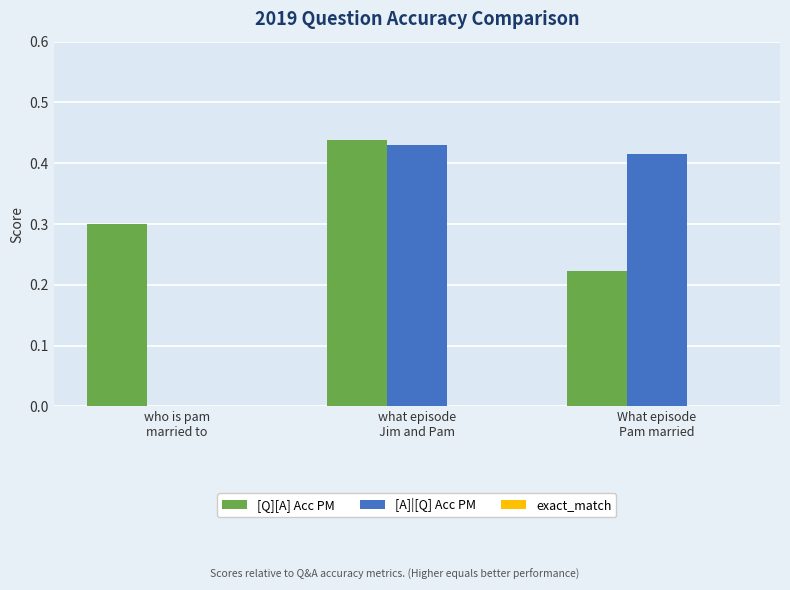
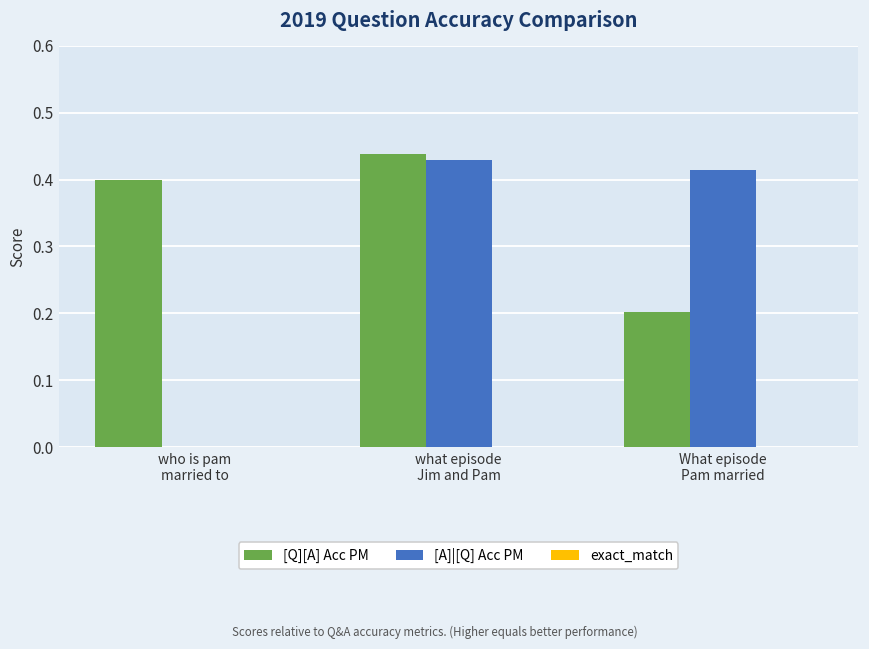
[Q][A] Acc PM, who is pam married to: 0.3 -> 0.4
[Q][A] Acc PM, What episode Pam married: 0.22 -> 0.20
